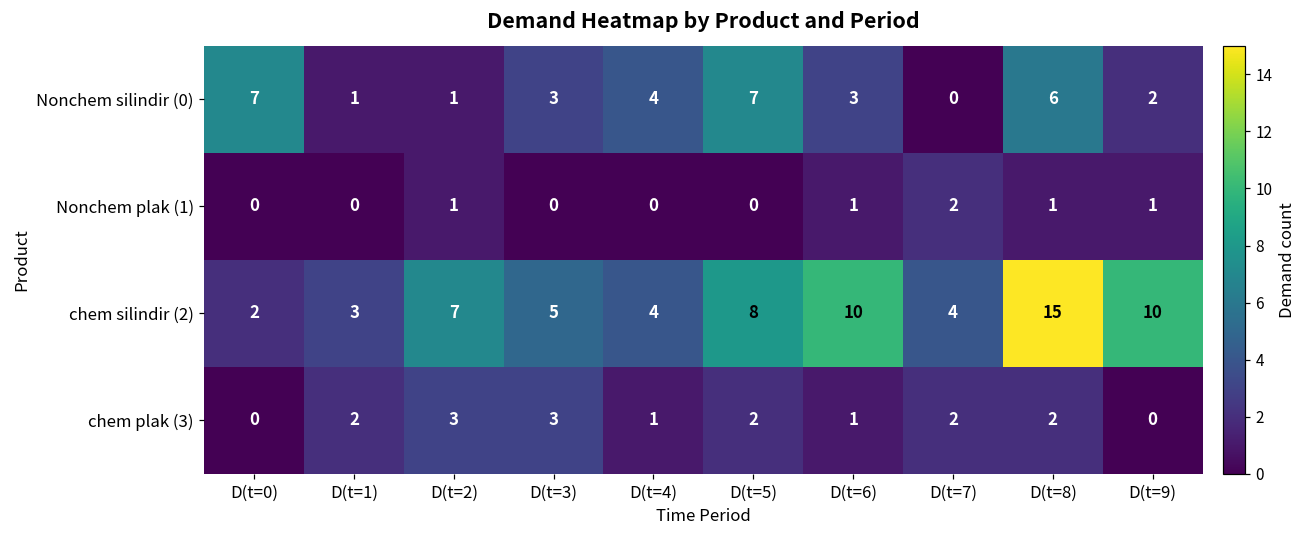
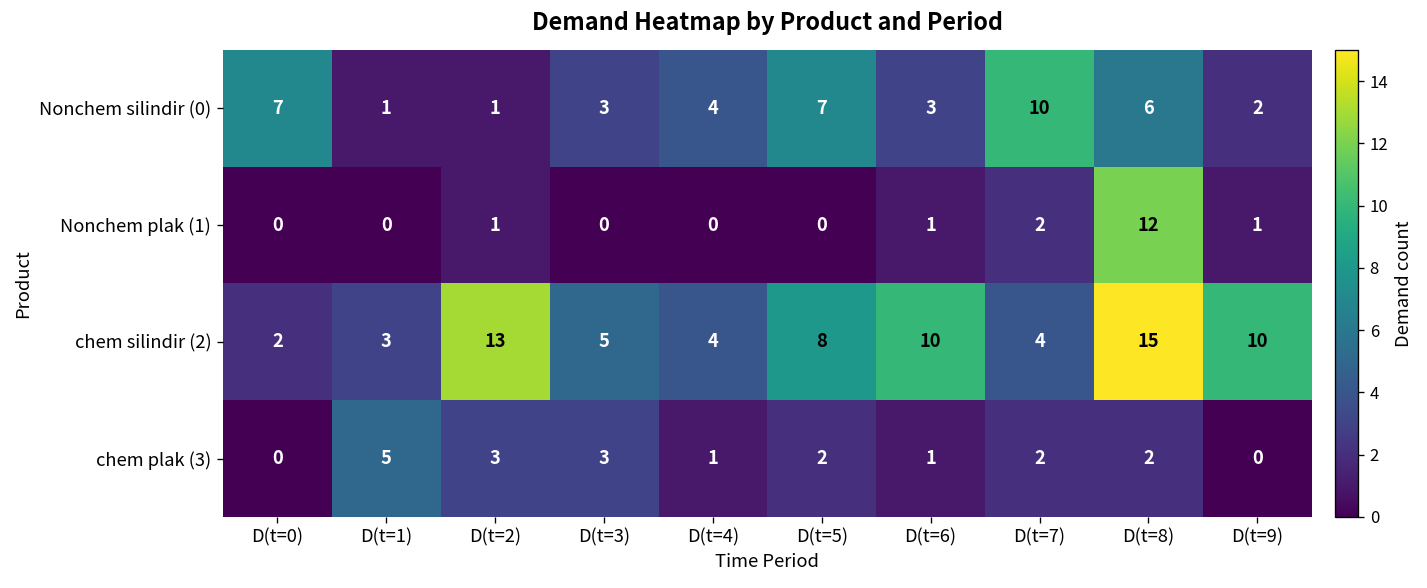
Nonchem silindir (0), D(t=7): 0 -> 10
Nonchem plak (1), D(t=8): 1 -> 12
chem silindir (2), D(t=2): 7 -> 13
chem plak (3), D(t=1): 2 -> 5
